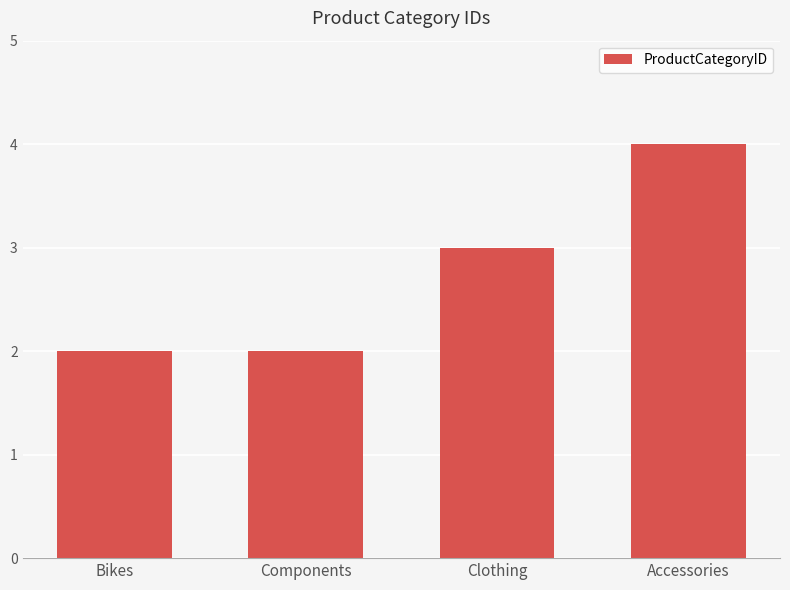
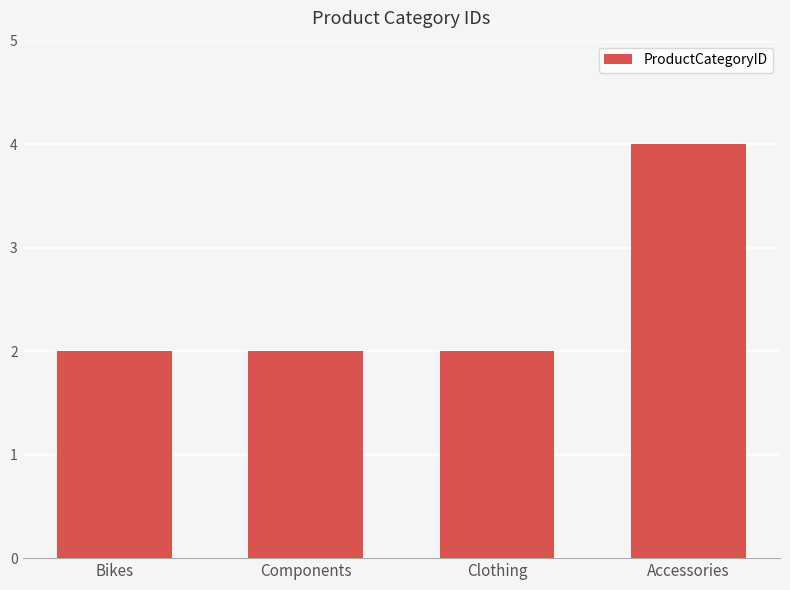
Clothing: 3 -> 2
